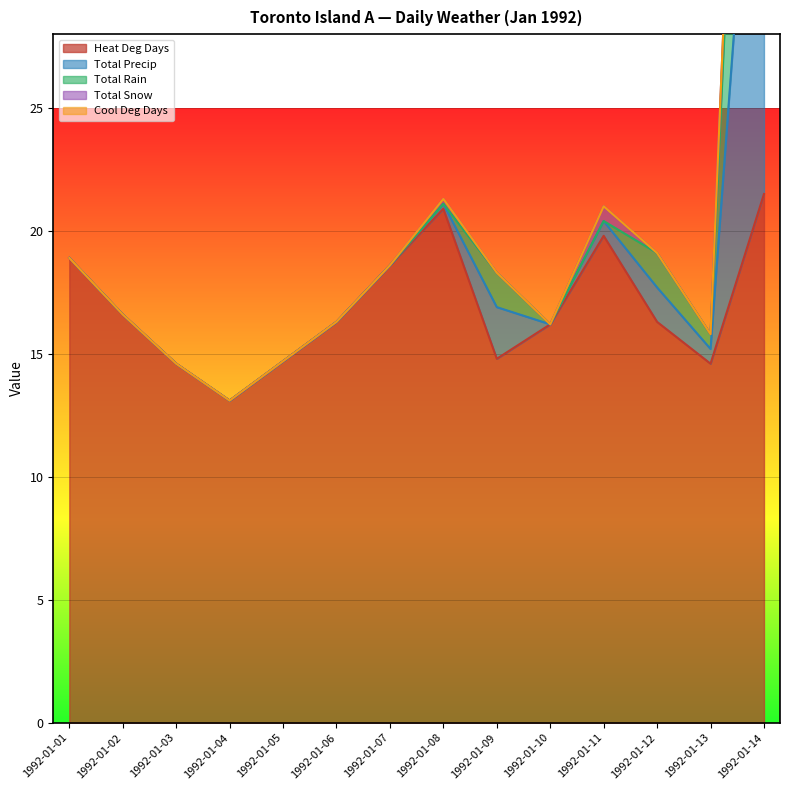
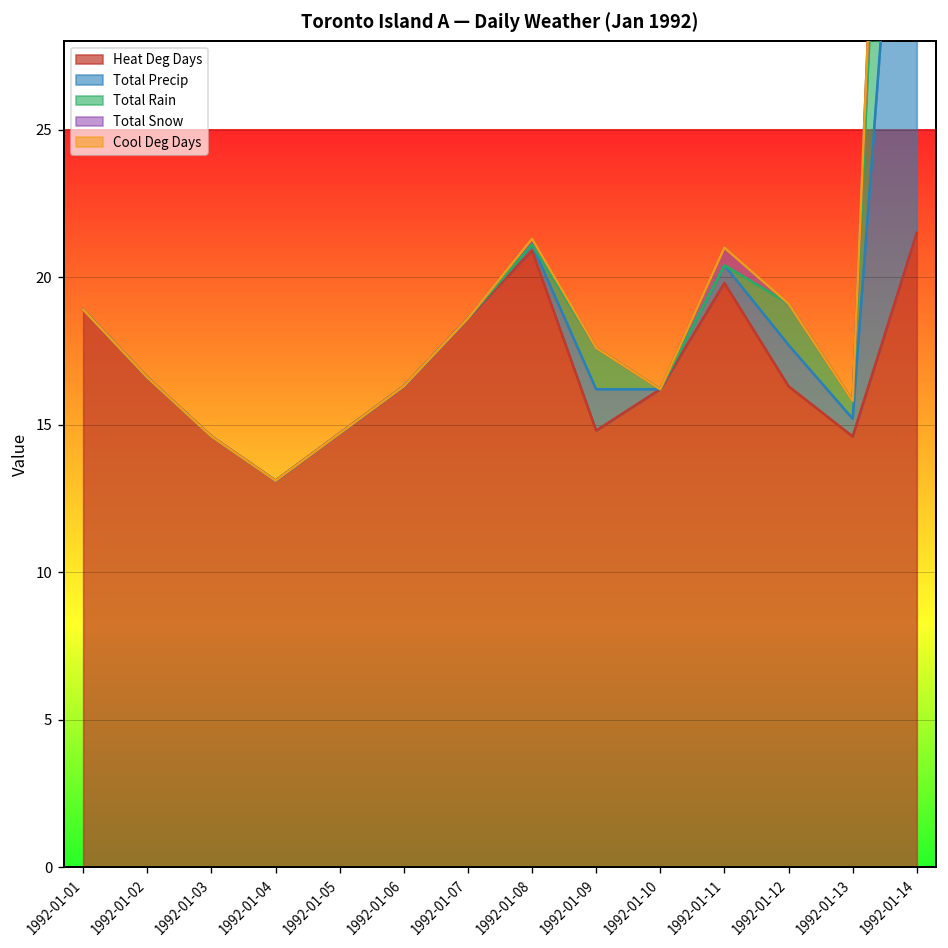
Total Precip, 1992-01-09: 2.1 -> 1.4
